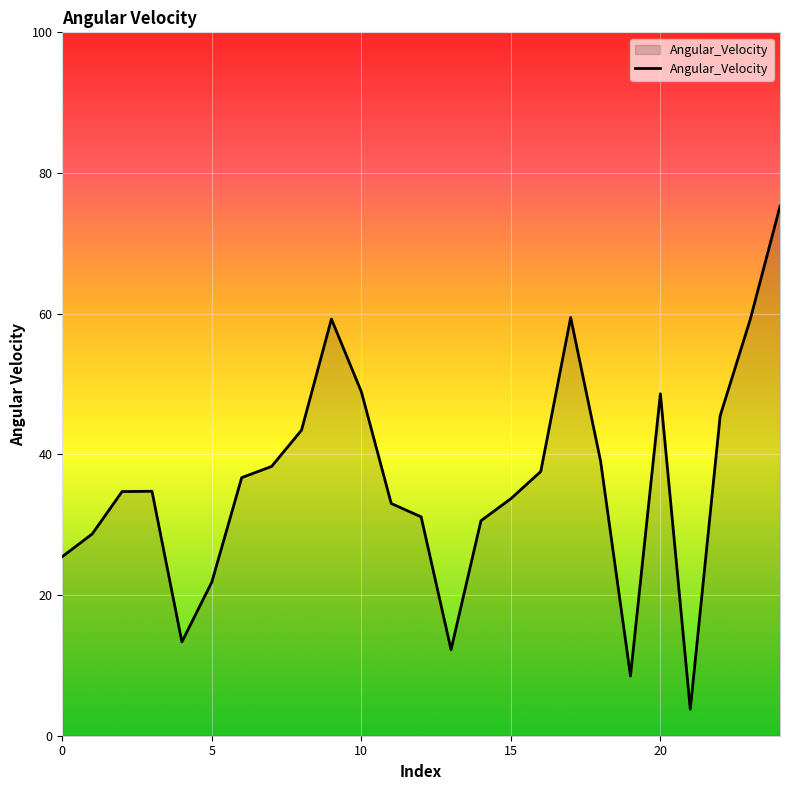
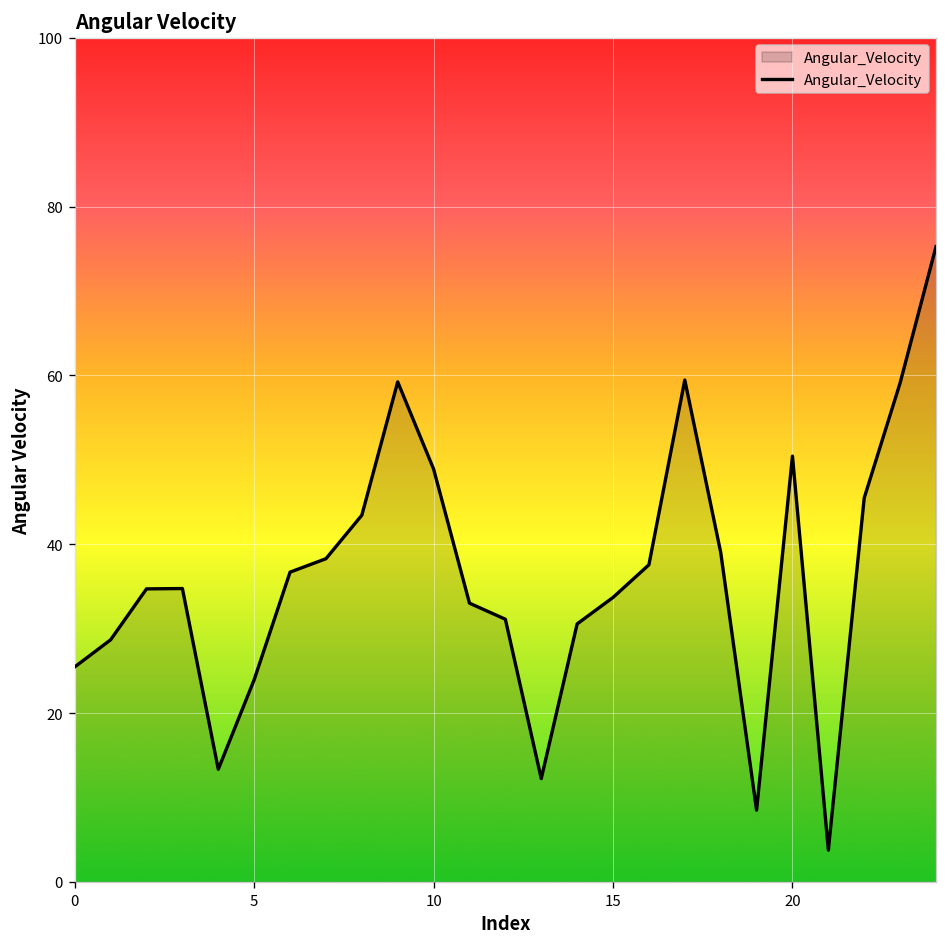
5: 22 -> 24
20: 49 -> 50
